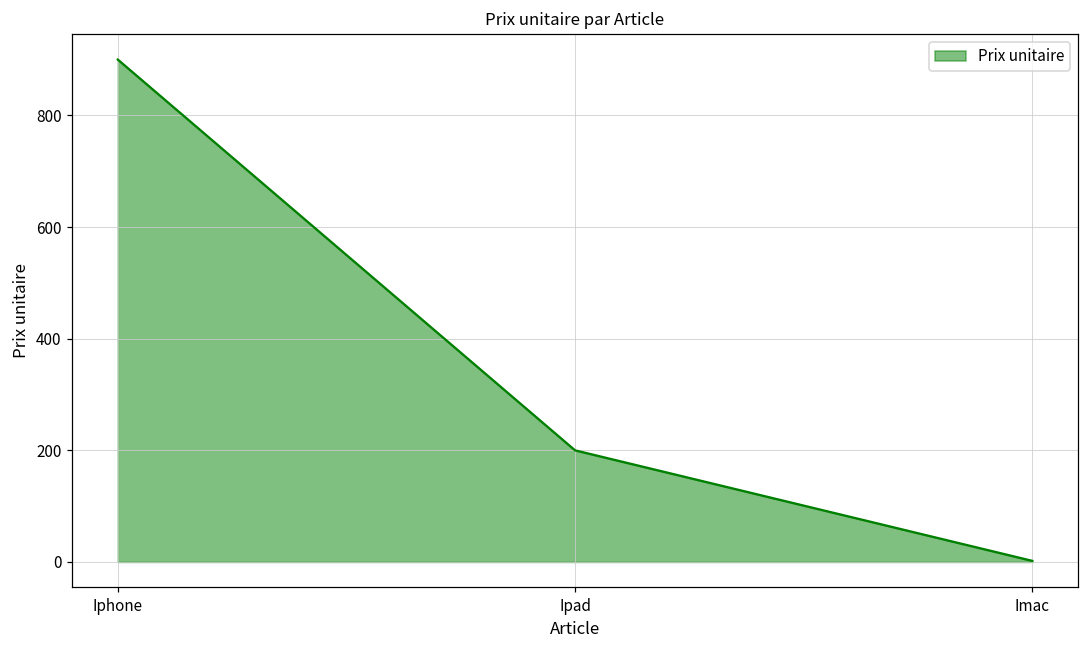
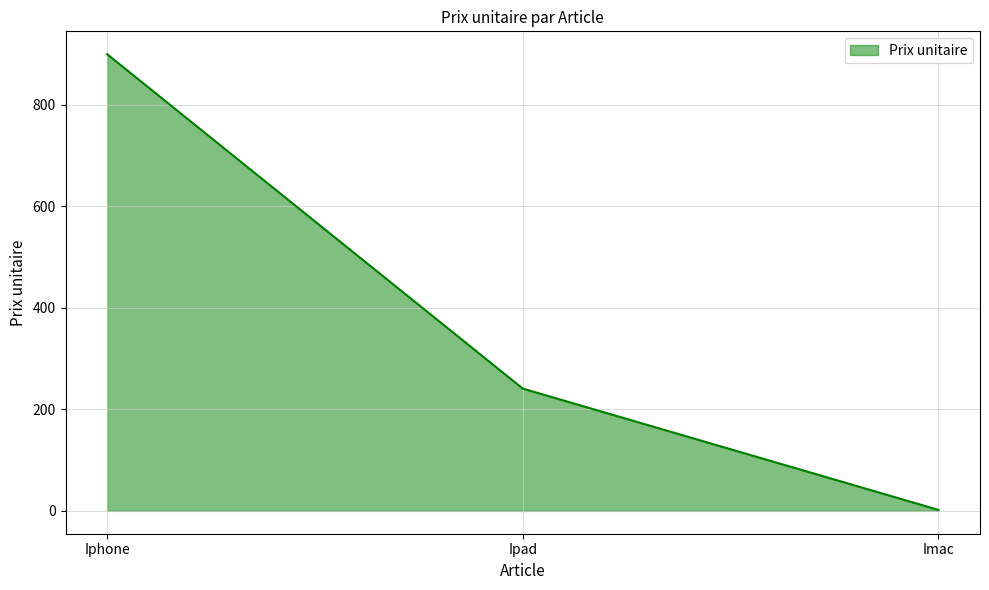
Ipad: 200 -> 240
